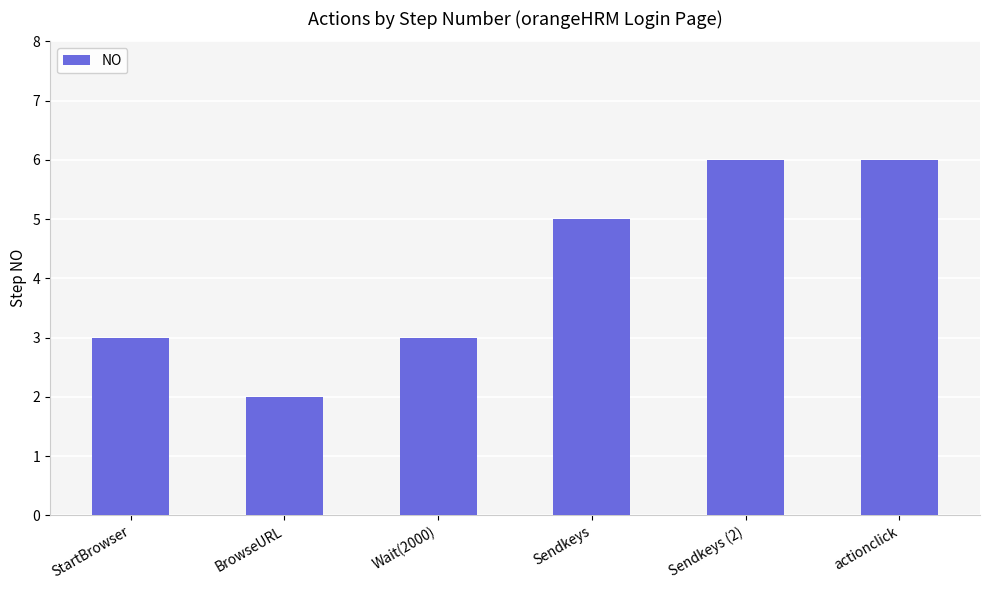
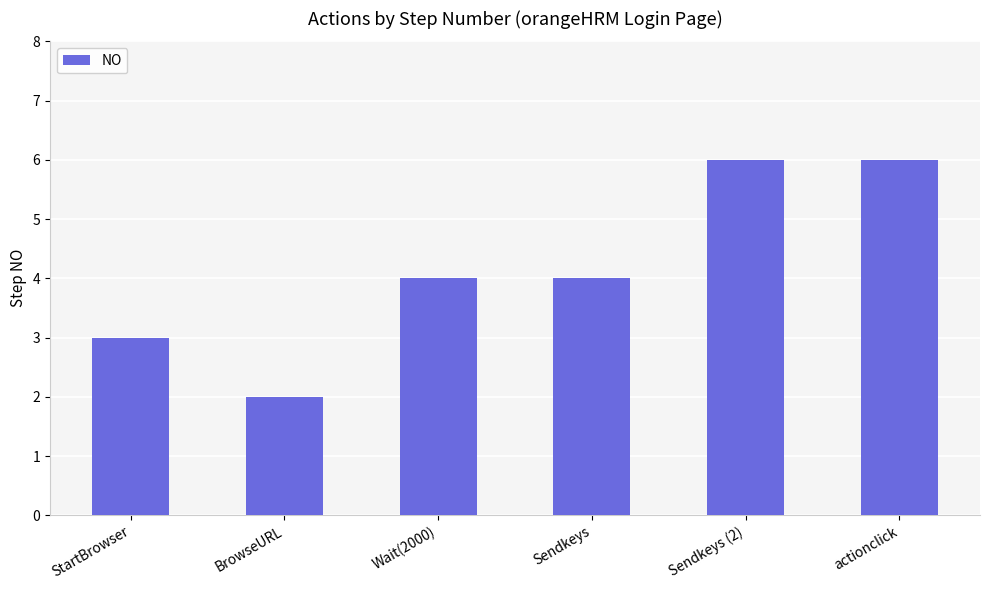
Wait(2000): 3 -> 4
Sendkeys: 5 -> 4
